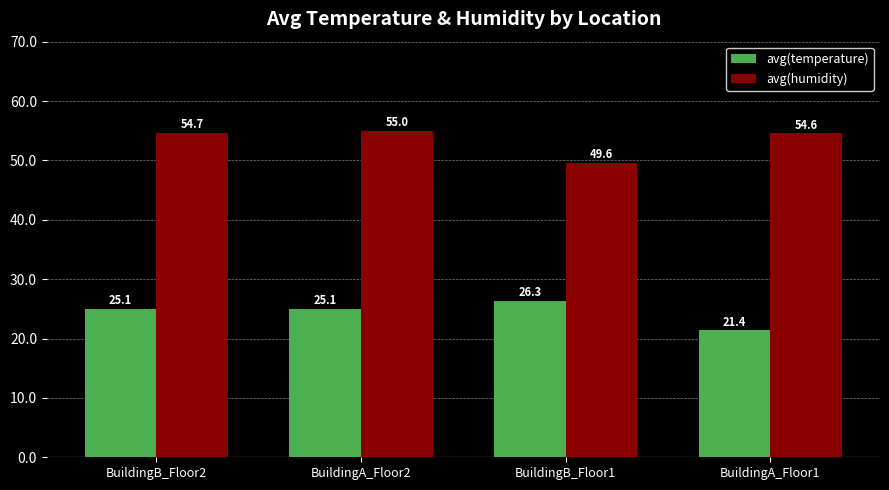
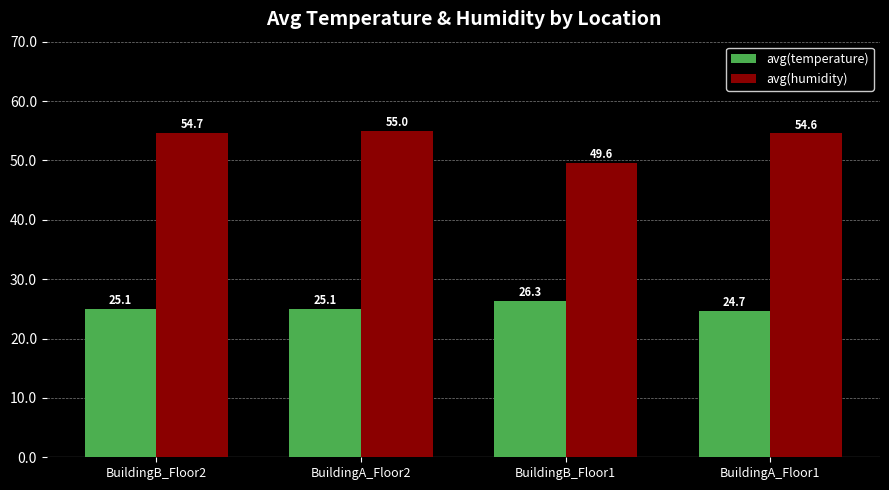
avg(temperature), BuildingA_Floor1: 21.4 -> 24.7
